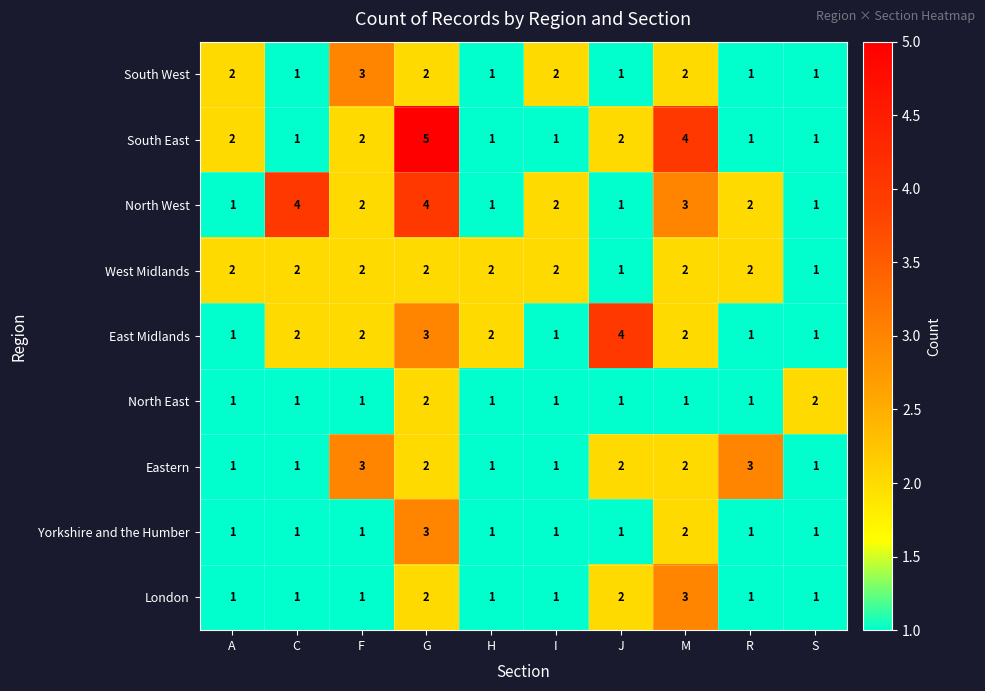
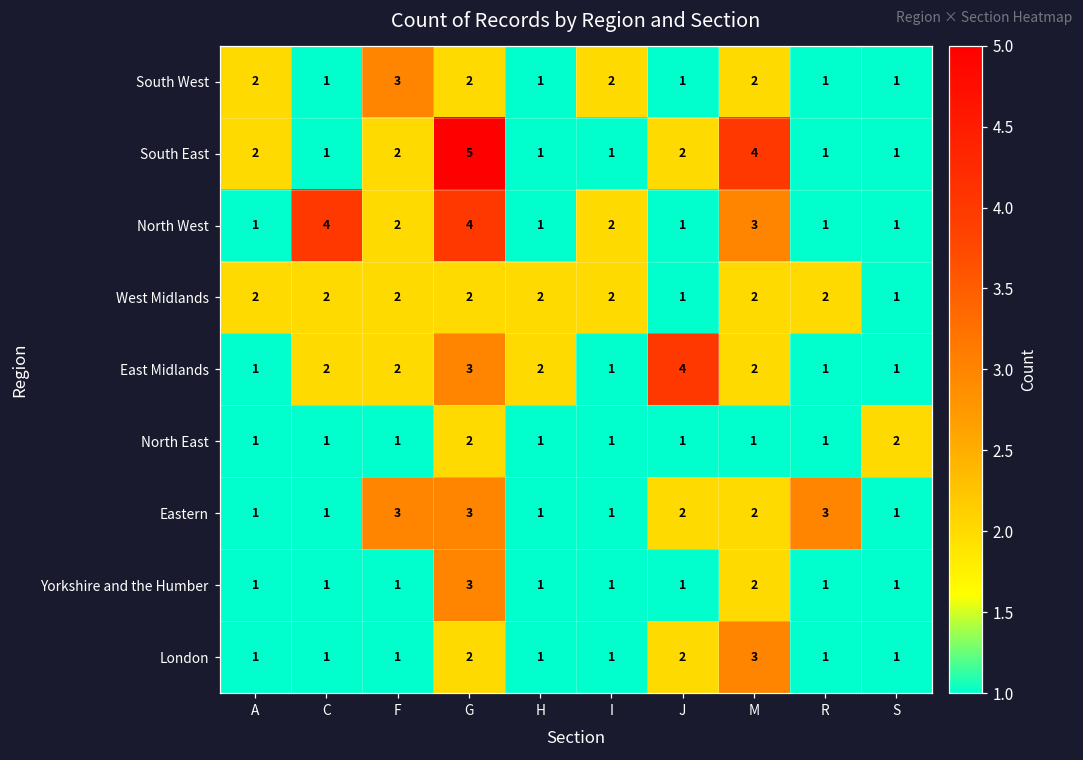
North West, R: 2 -> 1
Eastern, G: 2 -> 3
